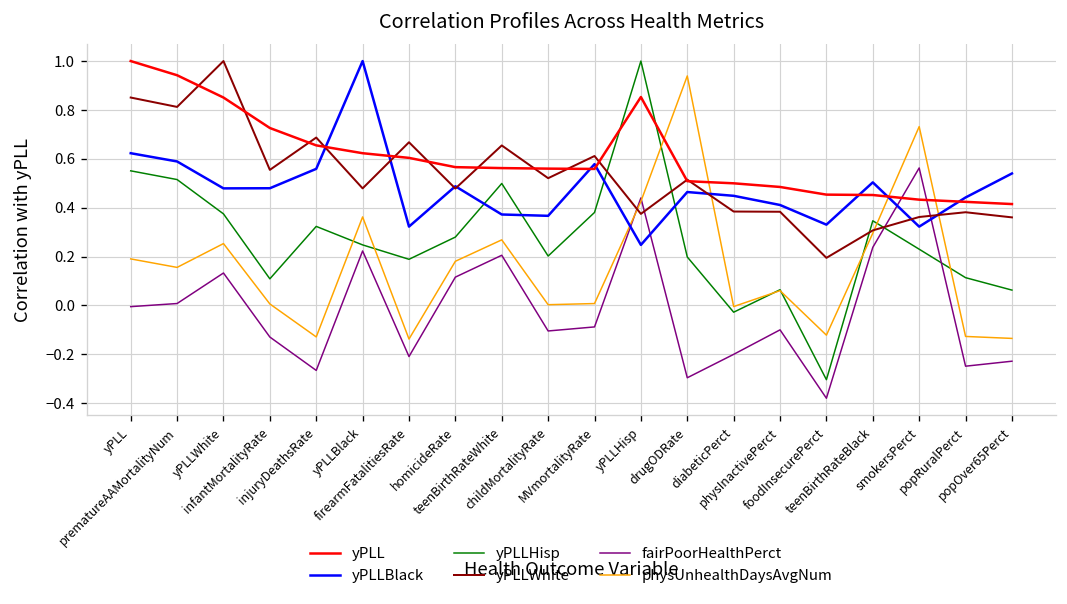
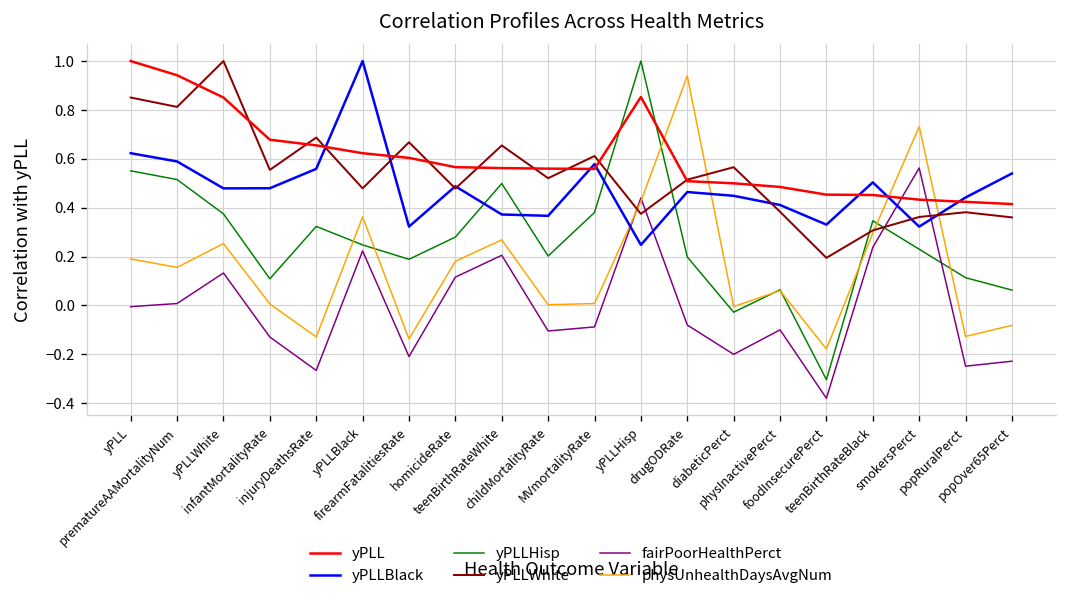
yPLL, infantMortalityRate: 0.73 -> 0.68
fairPoorHealthPerct, drugODRate: -0.30 -> -0.08
yPLLWhite, diabeticPerct: 0.38 -> 0.57
physUnhealthDaysAvgNum, foodInsecurePerct: -0.12 -> -0.18
physUnhealthDaysAvgNum, popOver65Perct: -0.13 -> -0.08
